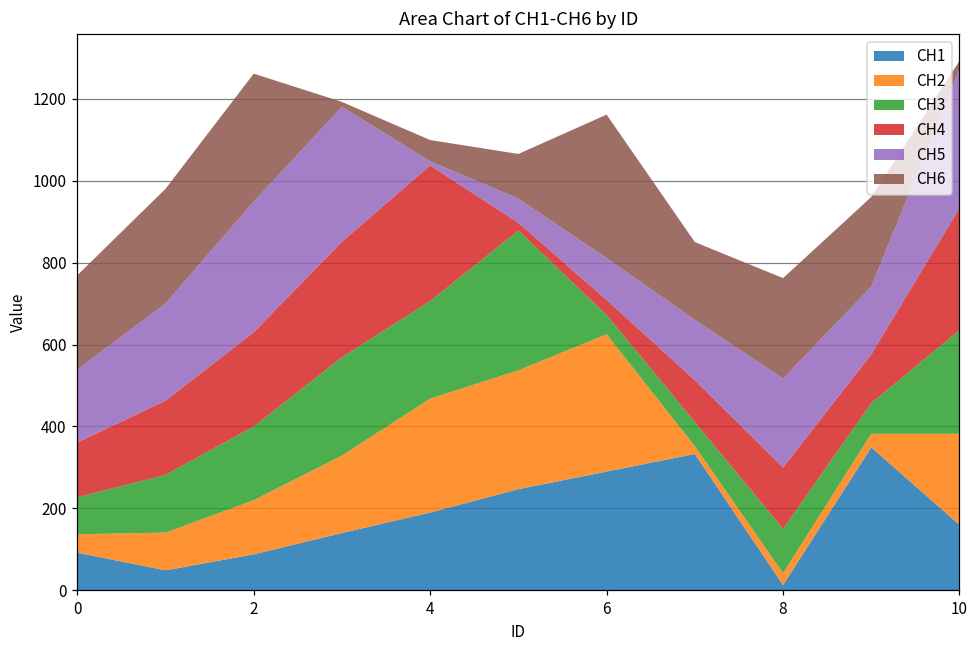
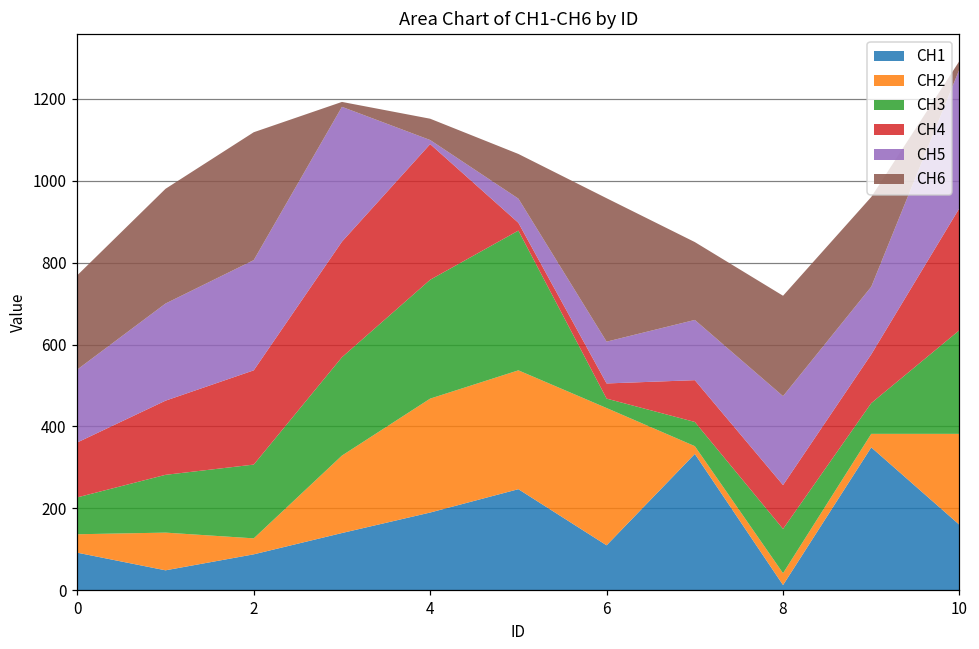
CH2, 2: 130 -> 40
CH5, 2: 320 -> 270
CH3, 4: 240 -> 290
CH1, 6: 290 -> 110
CH3, 6: 50 -> 20
CH4, 8: 150 -> 110
